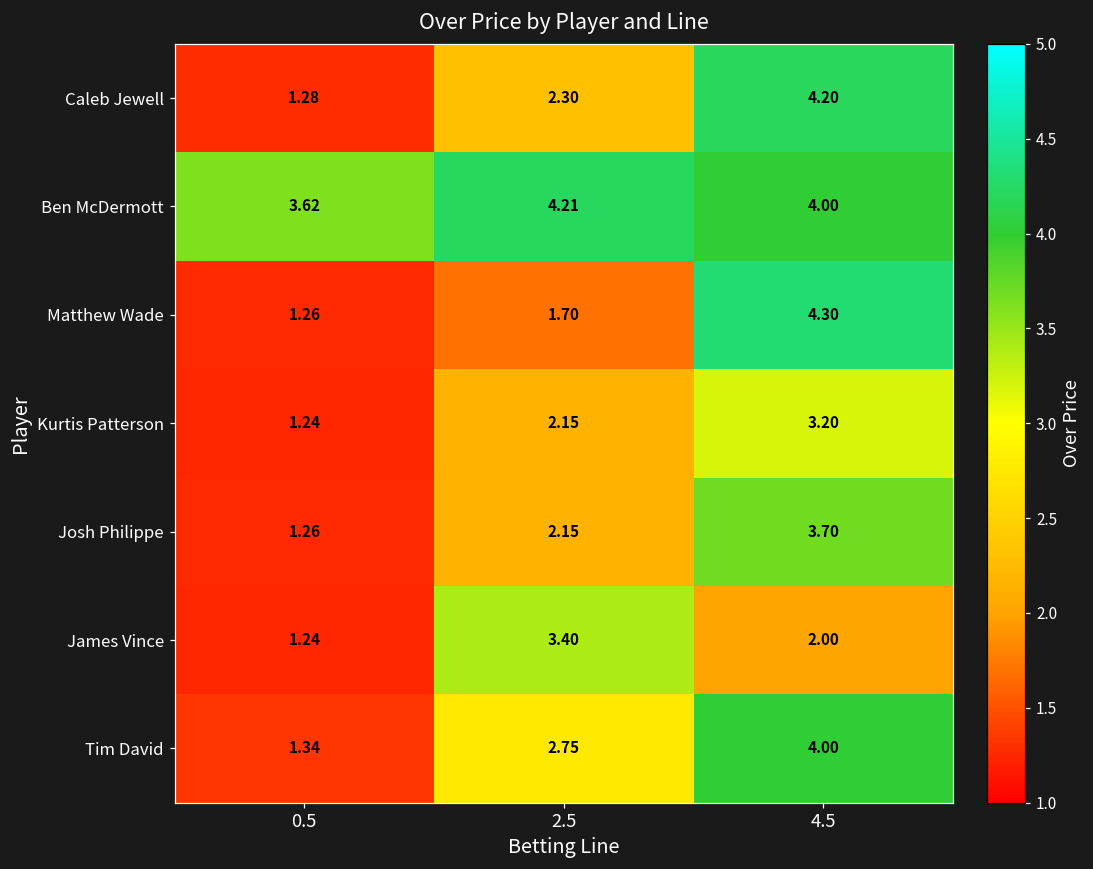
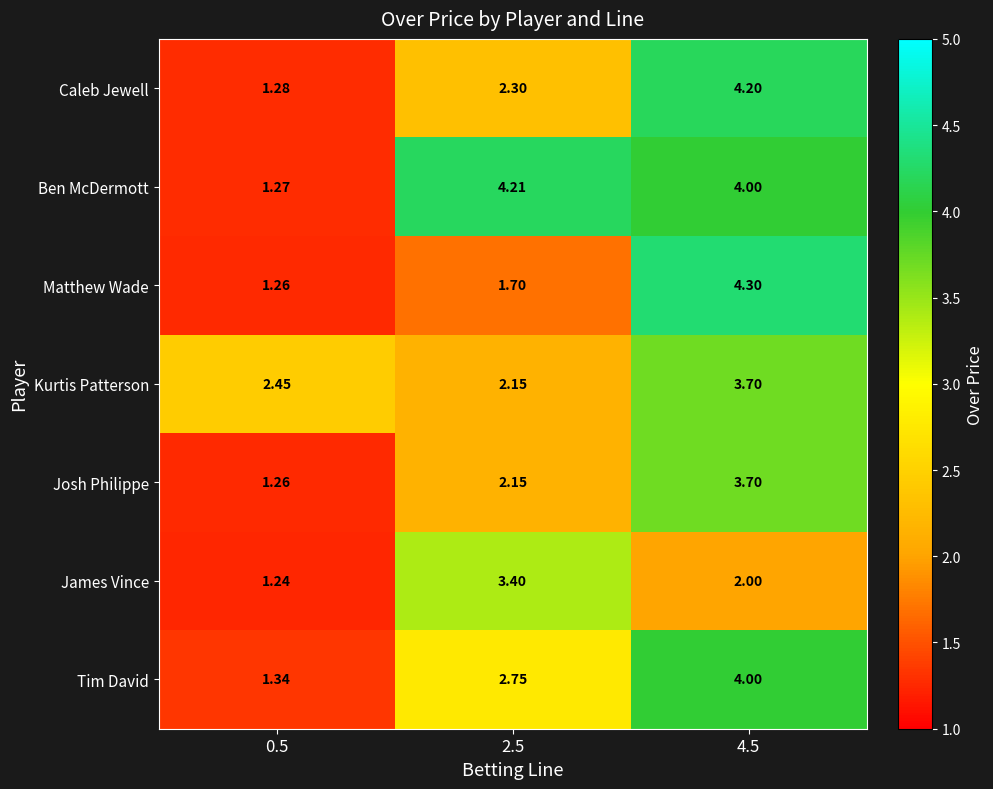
Ben McDermott, 0.5: 3.62 -> 1.27
Kurtis Patterson, 0.5: 1.24 -> 2.45
Kurtis Patterson, 4.5: 3.20 -> 3.70
